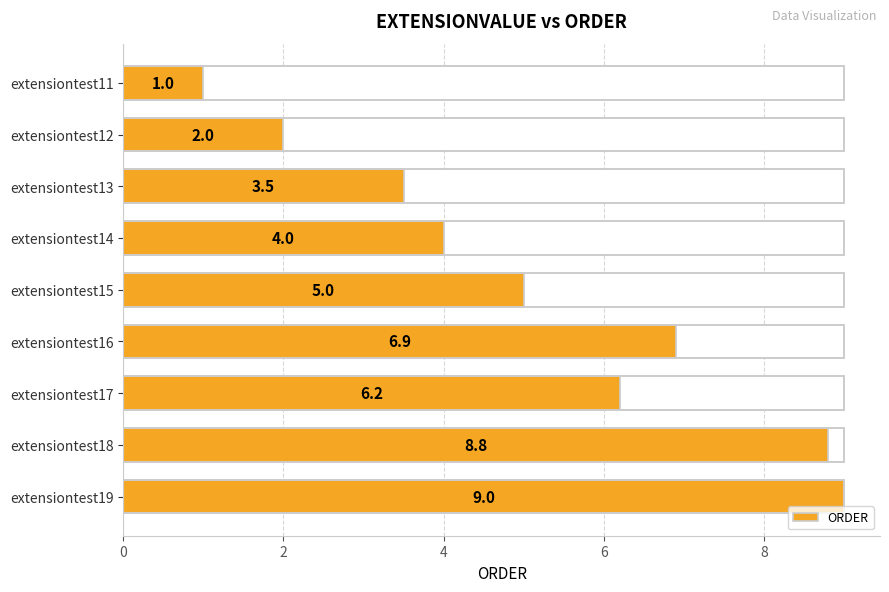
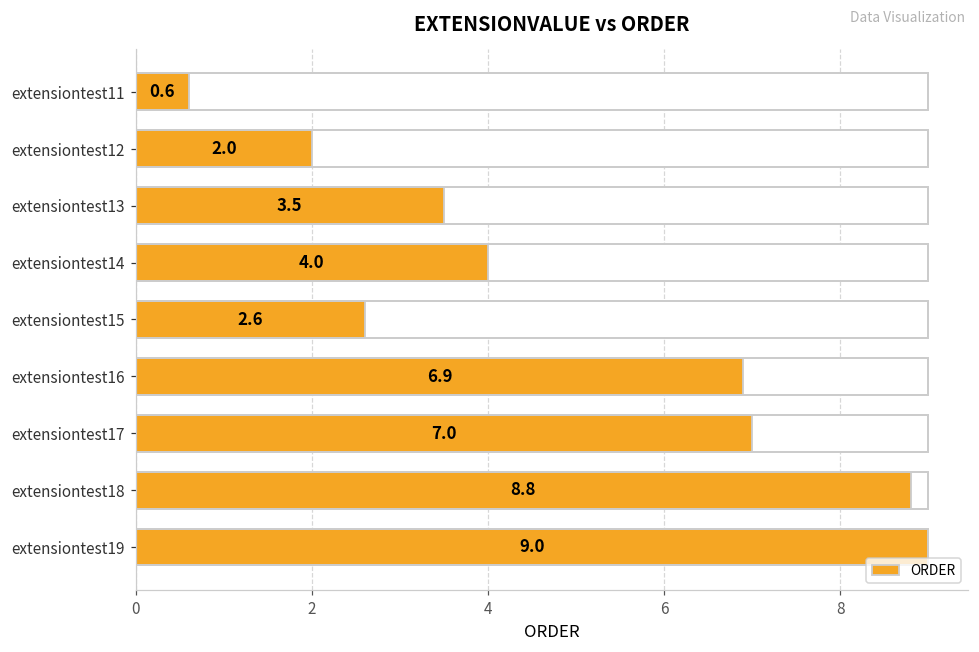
ORDER, extensiontest11: 1.0 -> 0.6
ORDER, extensiontest15: 5.0 -> 2.6
ORDER, extensiontest17: 6.2 -> 7.0
